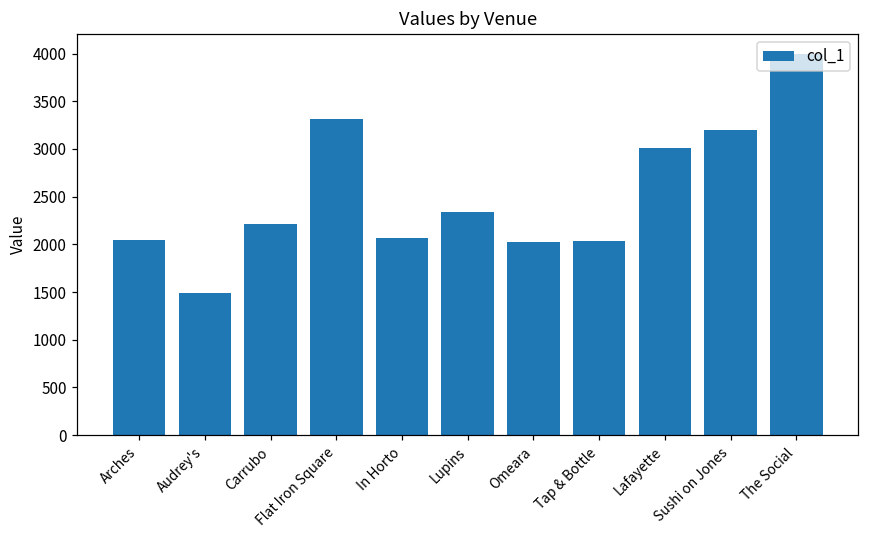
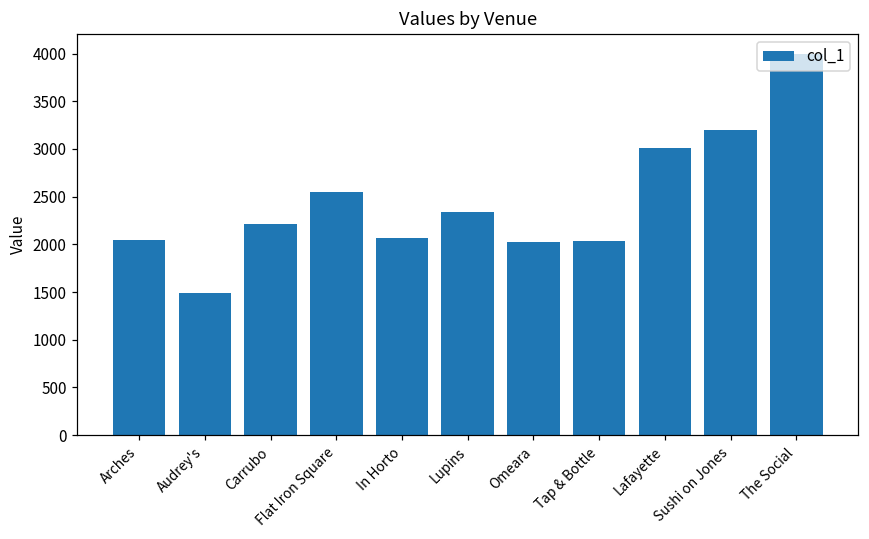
Flat Iron Square: 3300 -> 2500
